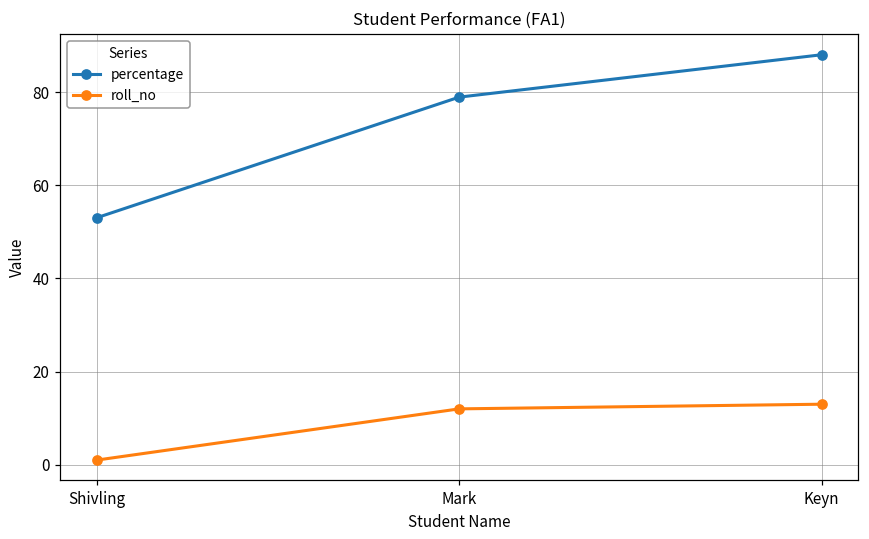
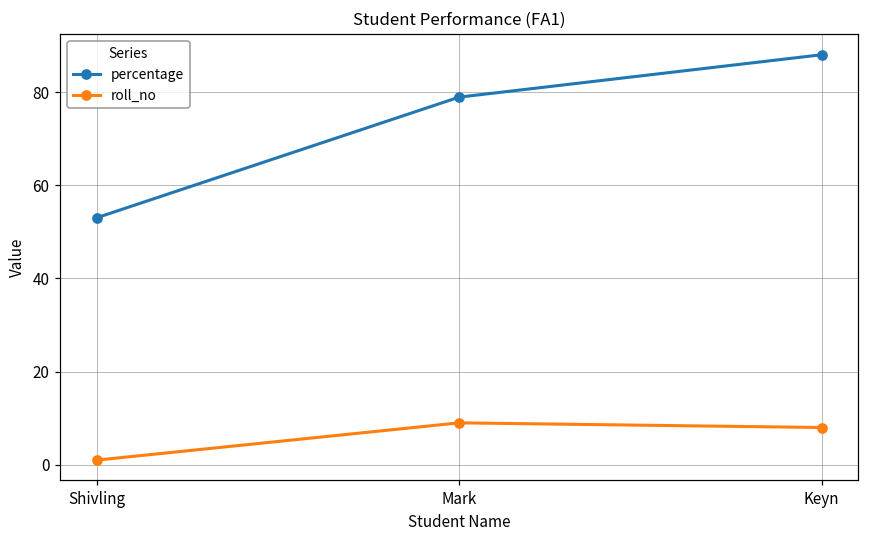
roll_no, Mark: 12 -> 9
roll_no, Keyn: 13 -> 8
